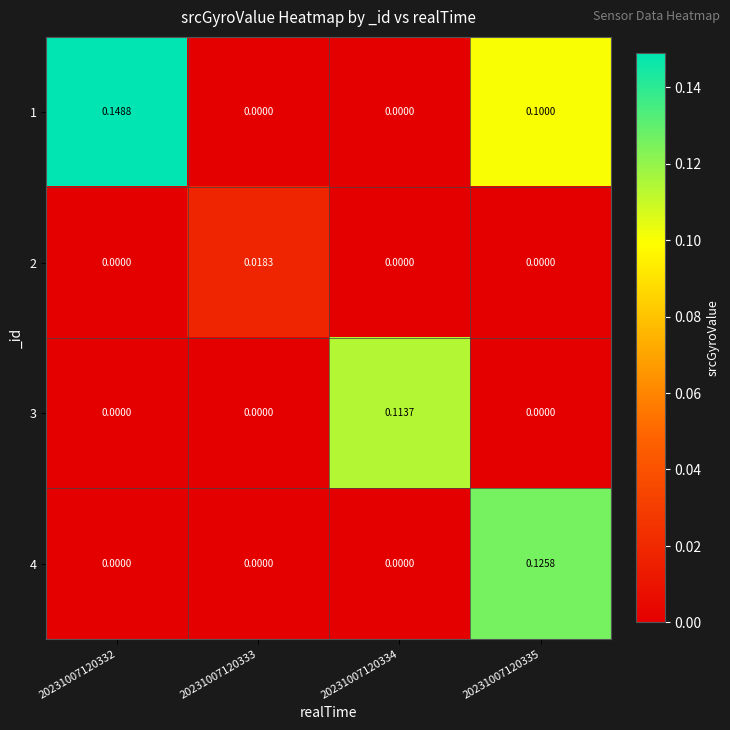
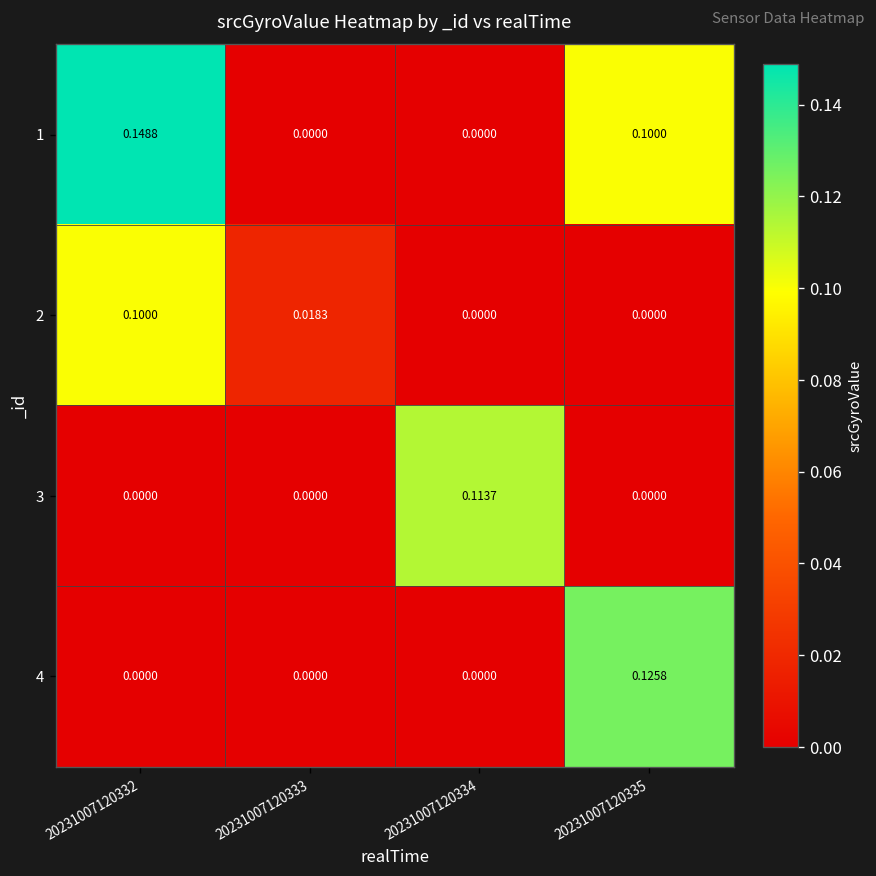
2, 20231007120332: 0.0000 -> 0.1000
